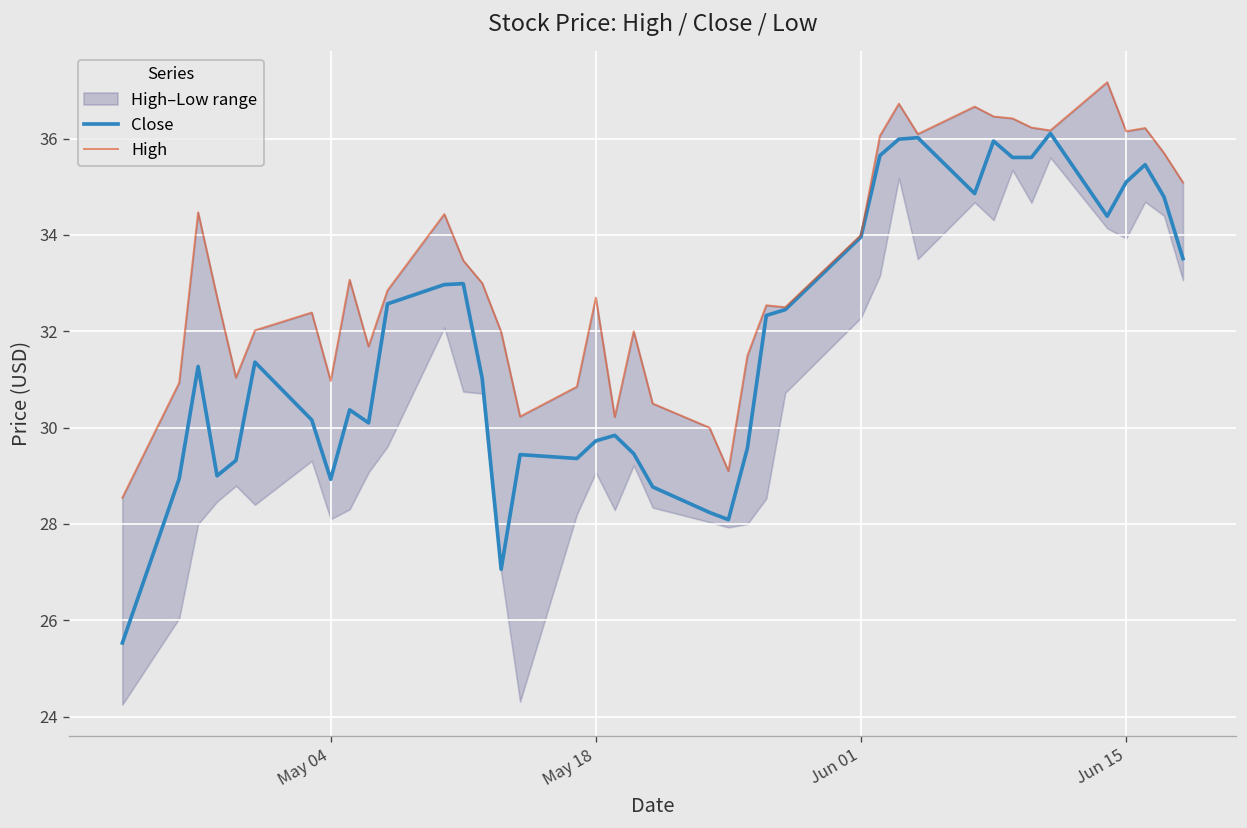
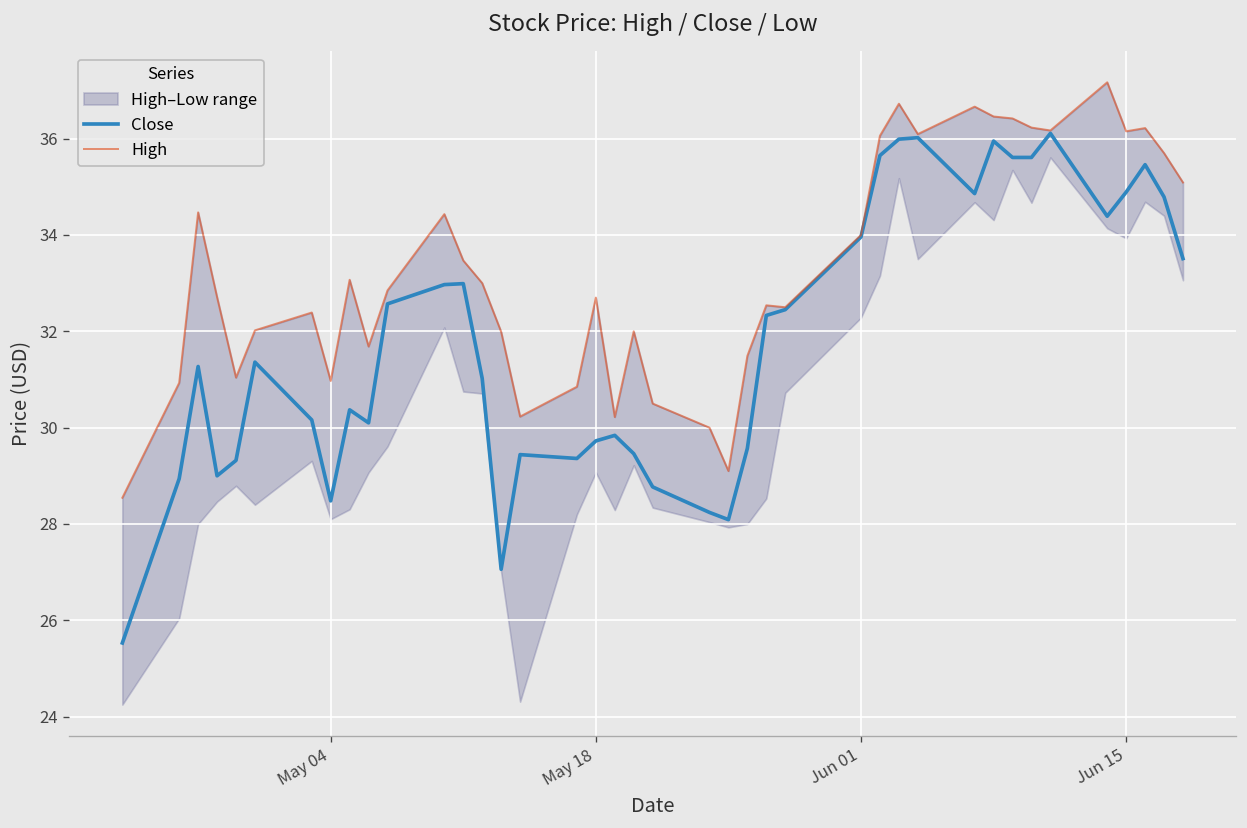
Close, May 04: 28.9 -> 28.5
Close, Jun 15: 35.1 -> 34.9
